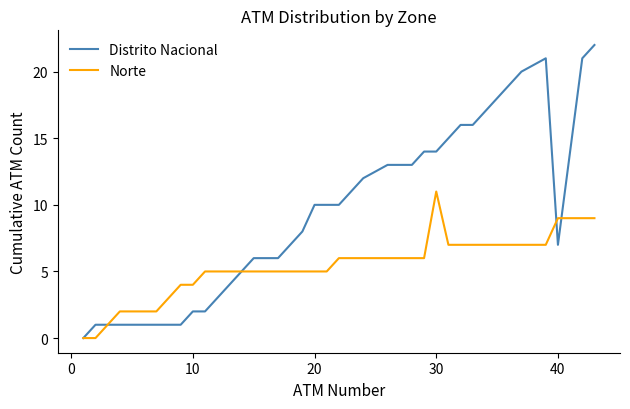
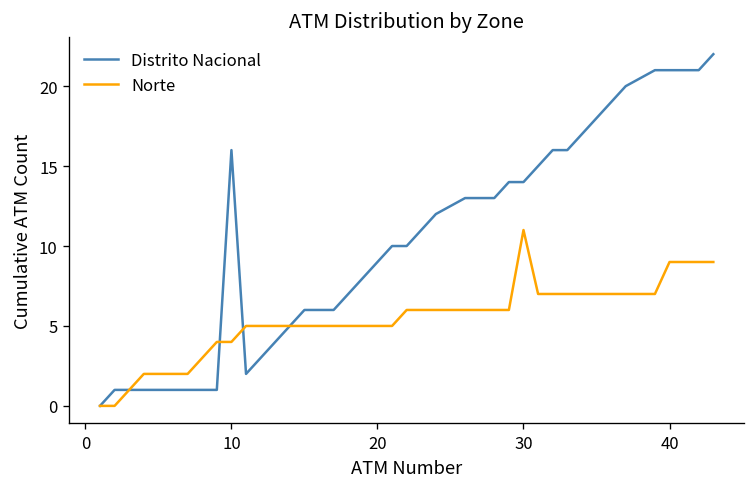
Distrito Nacional, 10: 2 -> 16
Distrito Nacional, 20: 10 -> 9
Distrito Nacional, 40: 7 -> 21
